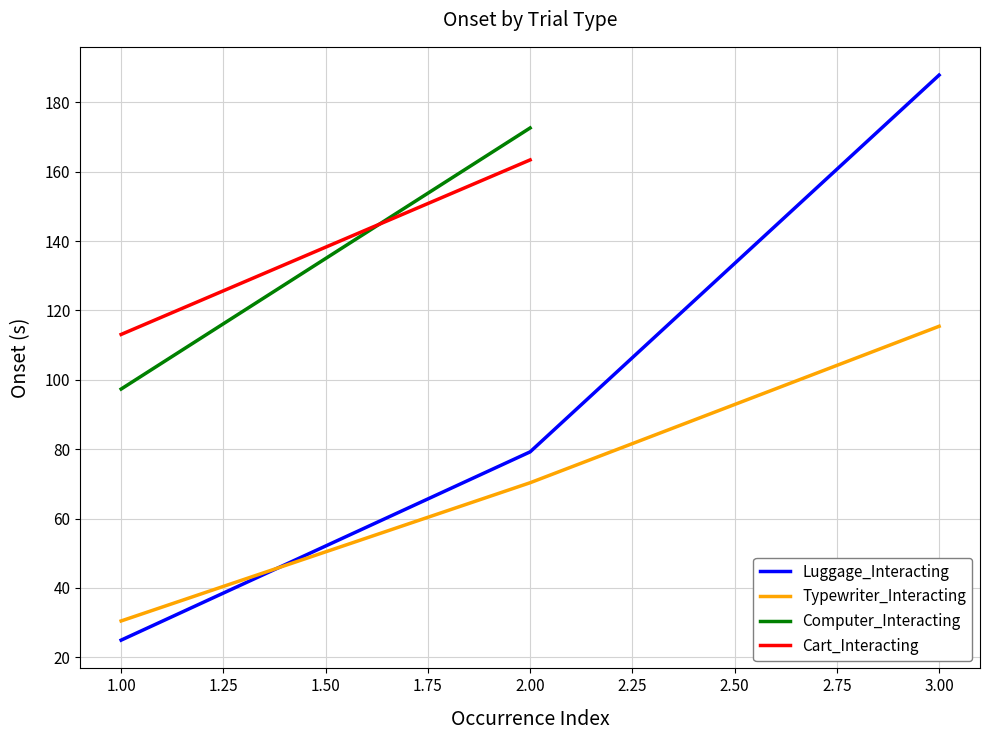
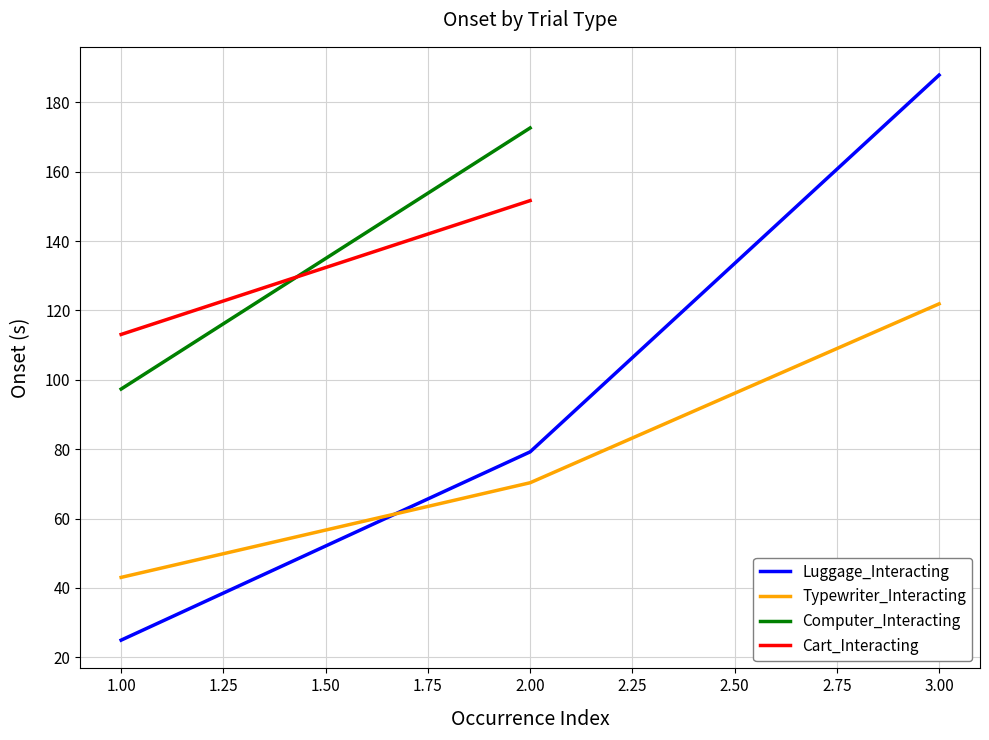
Typewriter_Interacting, 1.00: 30 -> 43
Cart_Interacting, 2.00: 163 -> 152
Typewriter_Interacting, 3.00: 115 -> 122
